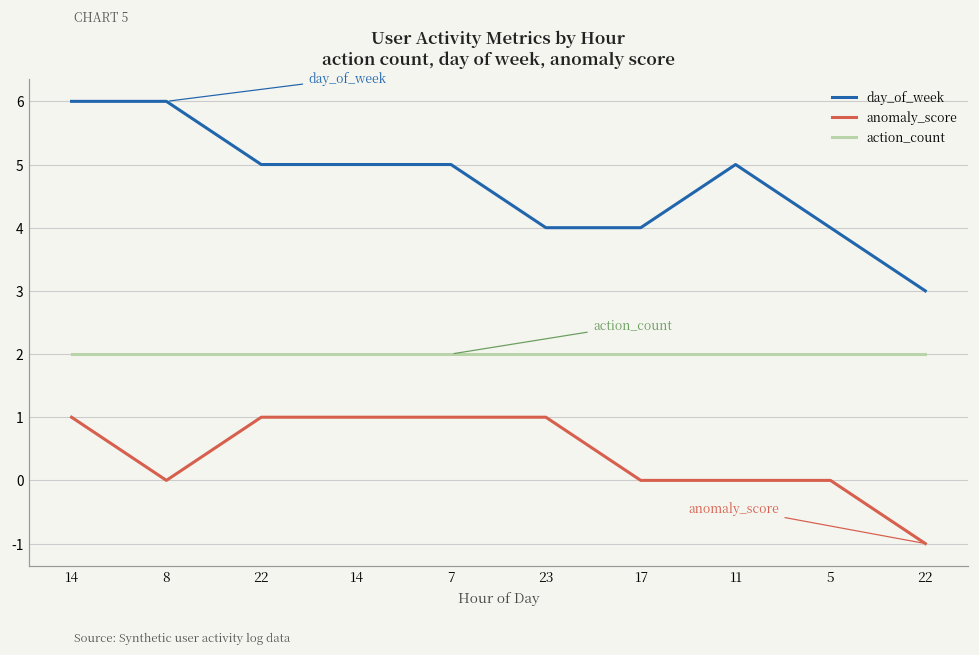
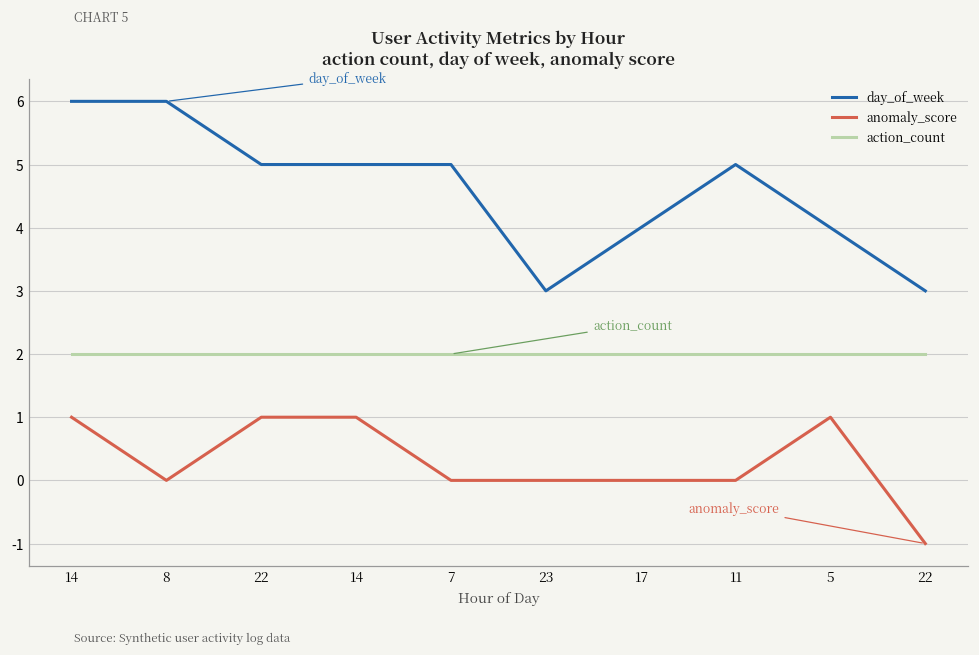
anomaly_score, 7: 1 -> 0
day_of_week, 23: 4 -> 3
anomaly_score, 23: 1 -> 0
anomaly_score, 5: 0 -> 1
